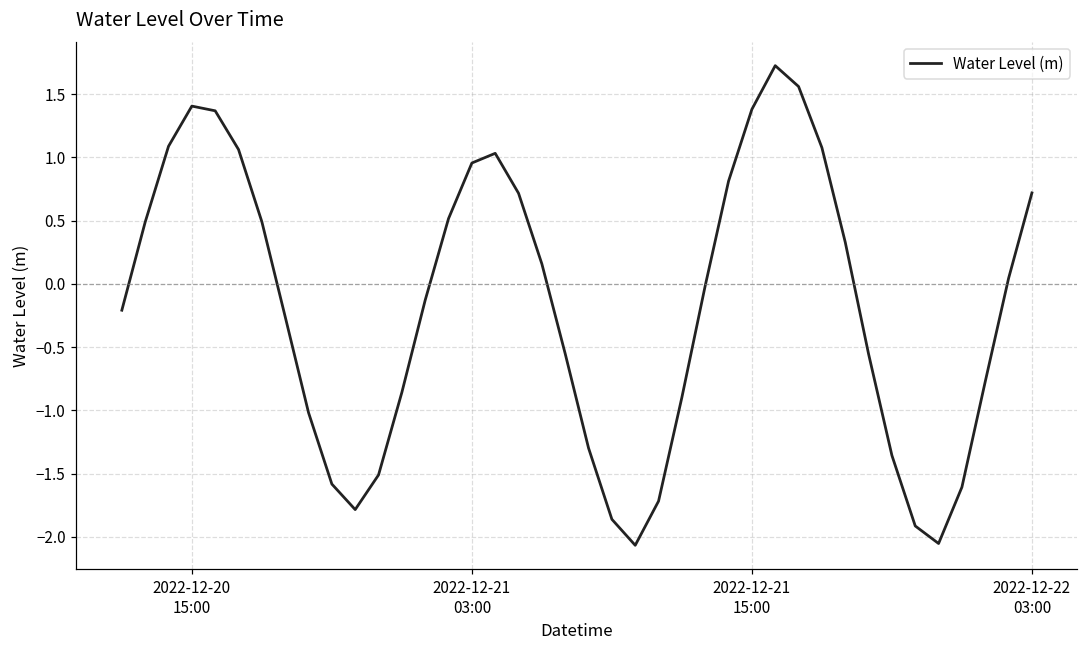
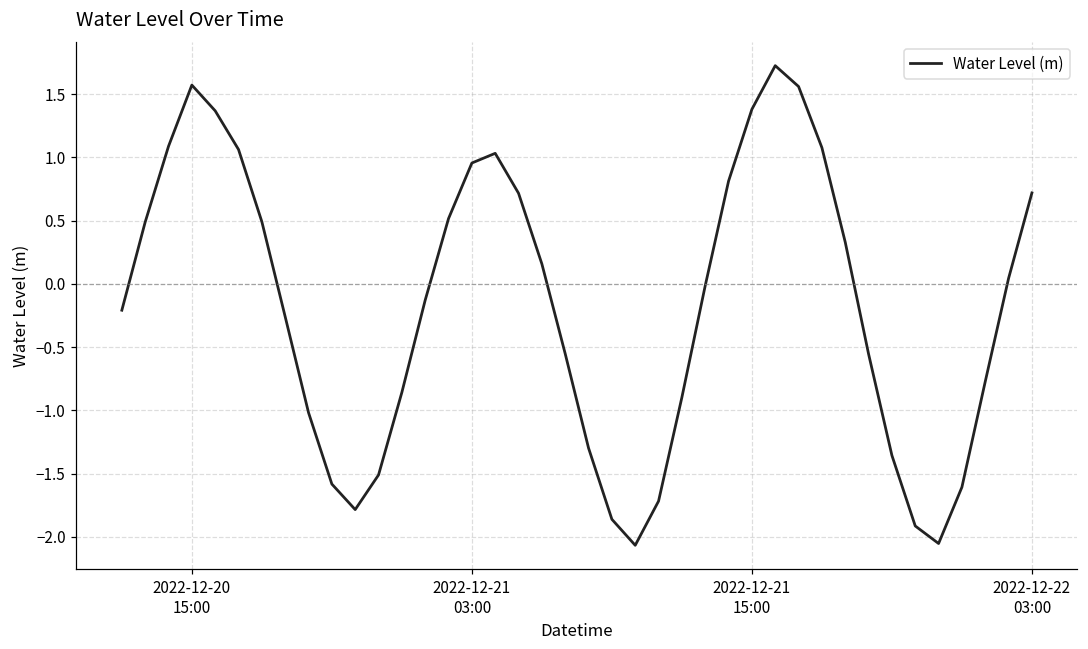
2022-12-20 15:00: 1.41 -> 1.57
